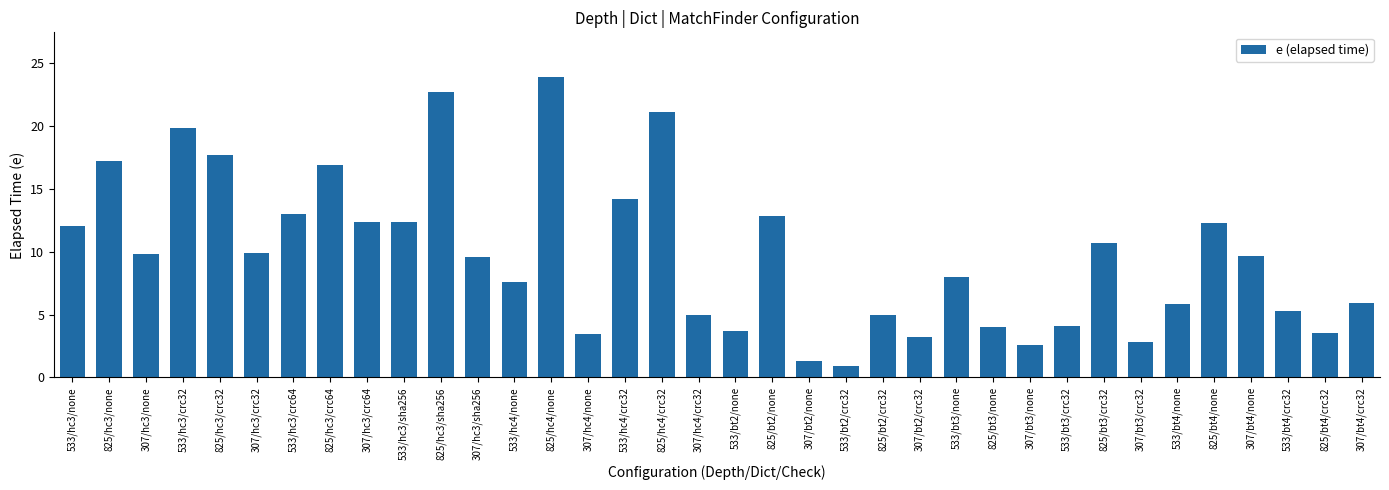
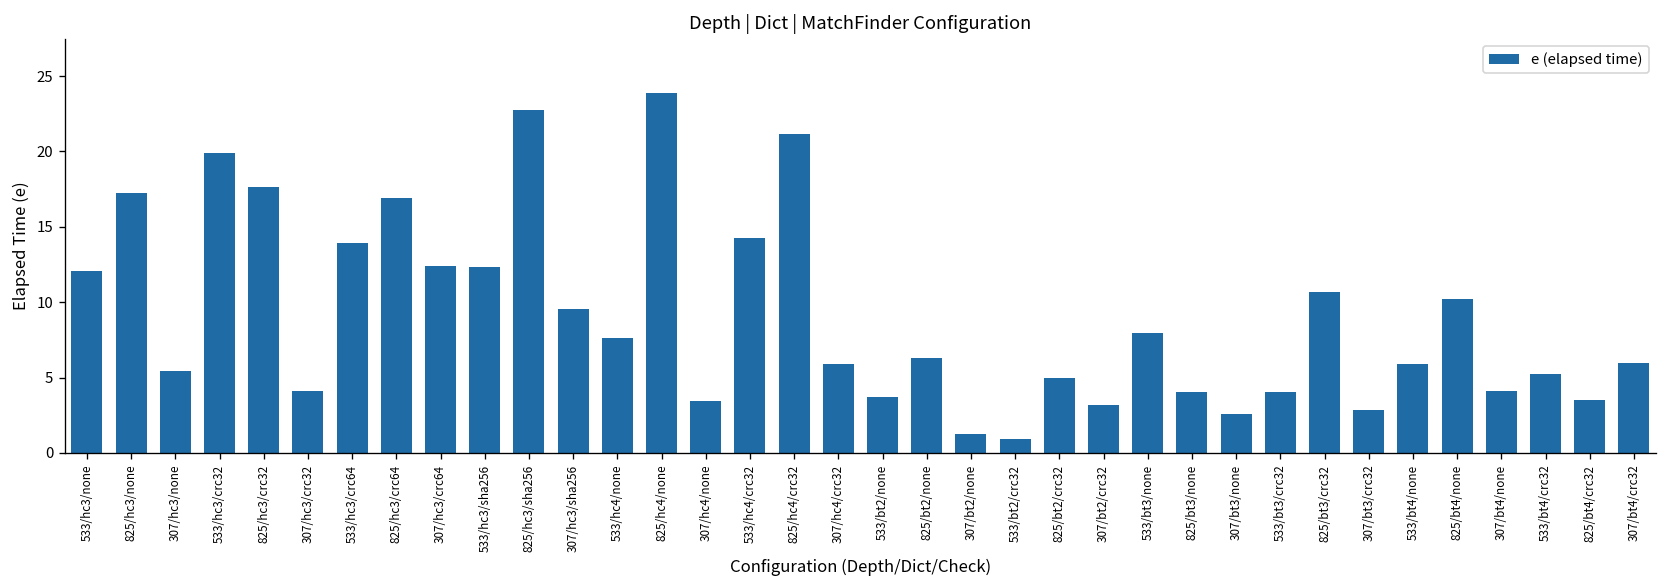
307/hc3/none: 9.8 -> 5.4
307/hc3/crc32: 9.9 -> 4.1
533/hc3/crc64: 13.0 -> 13.9
307/hc4/crc32: 4.9 -> 5.9
825/bt2/none: 12.8 -> 6.3
825/bt4/none: 12.3 -> 10.2
307/bt4/none: 9.7 -> 4.1
